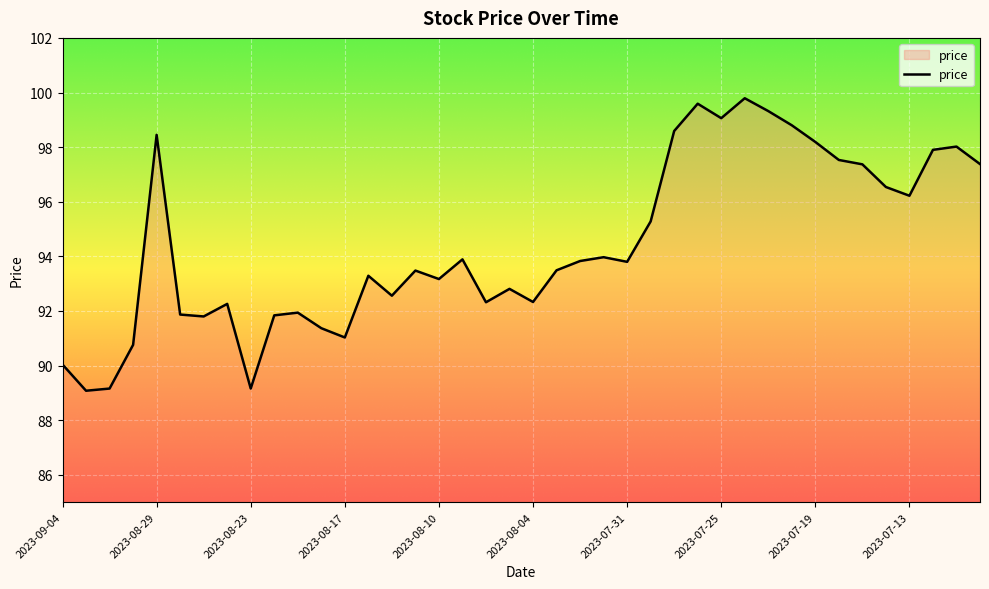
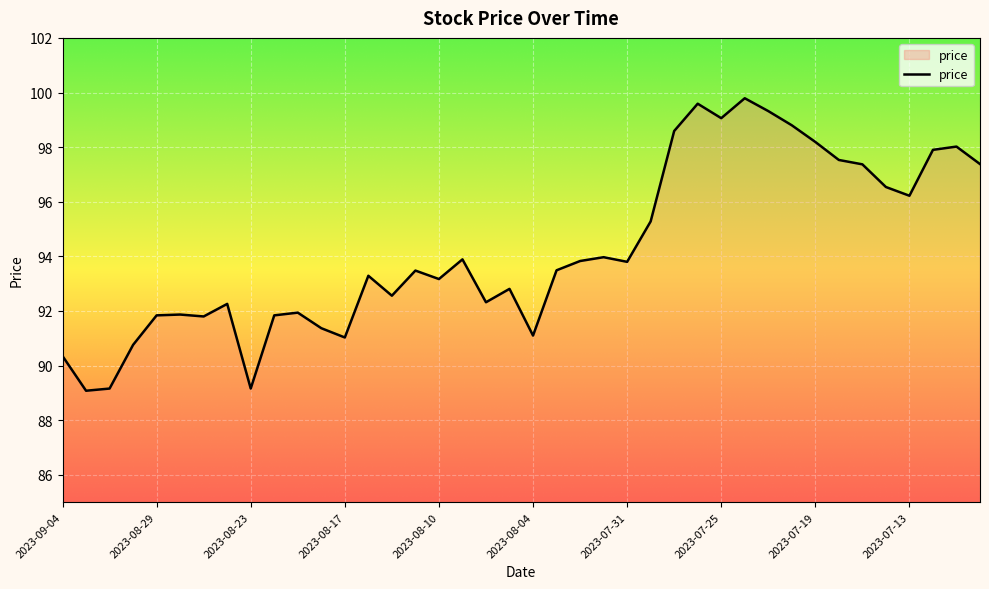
2023-09-04: 90.0 -> 90.4
2023-08-29: 98.5 -> 91.8
2023-08-04: 92.3 -> 91.1
